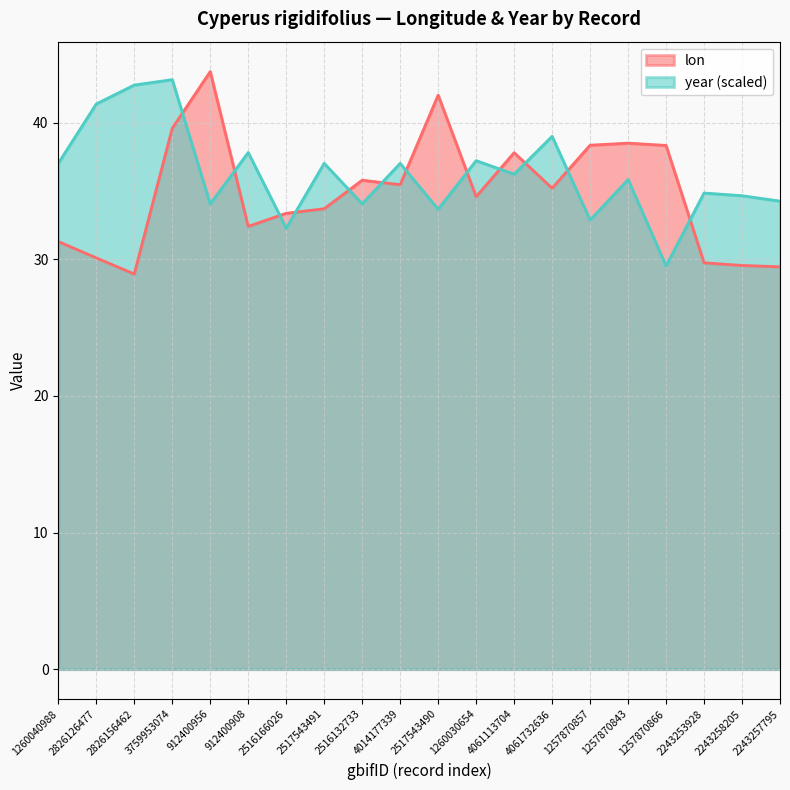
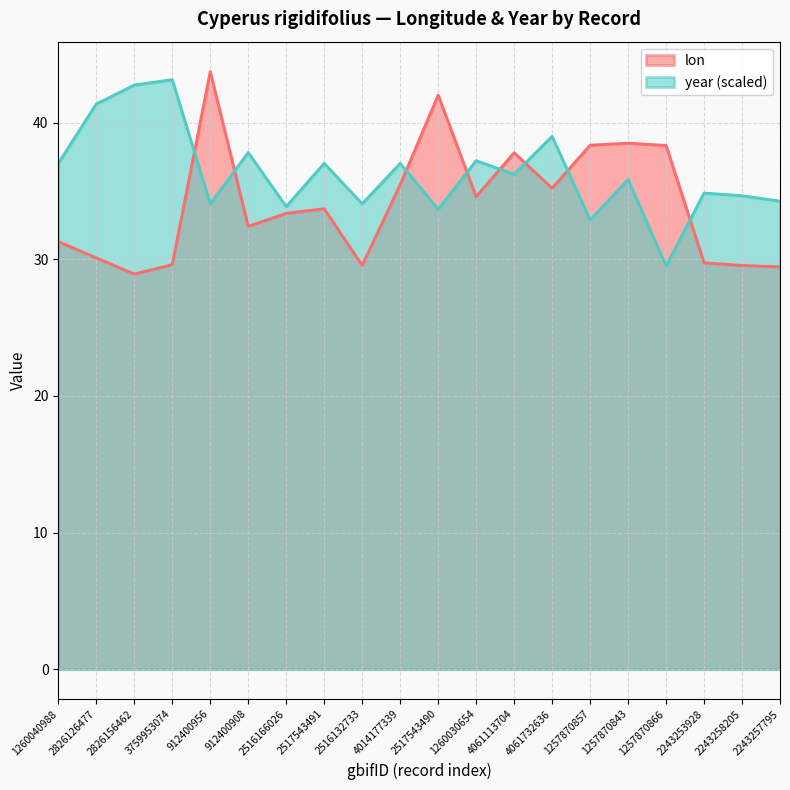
lon, 3759953074: 39.6 -> 29.6
year (scaled), 2516166026: 32.3 -> 33.9
lon, 2516132733: 35.8 -> 29.6
